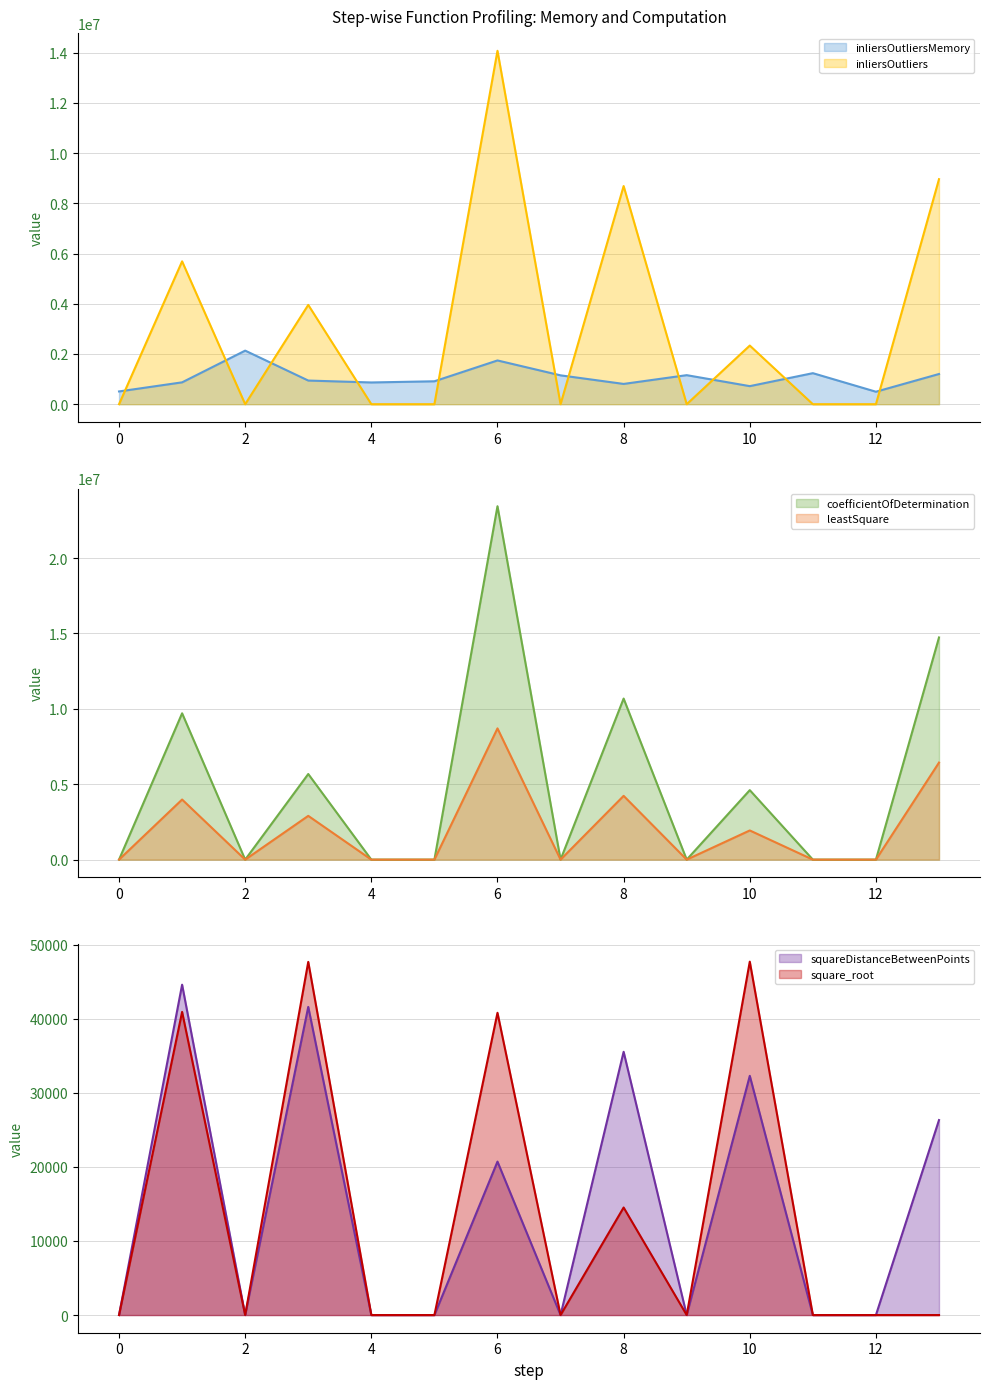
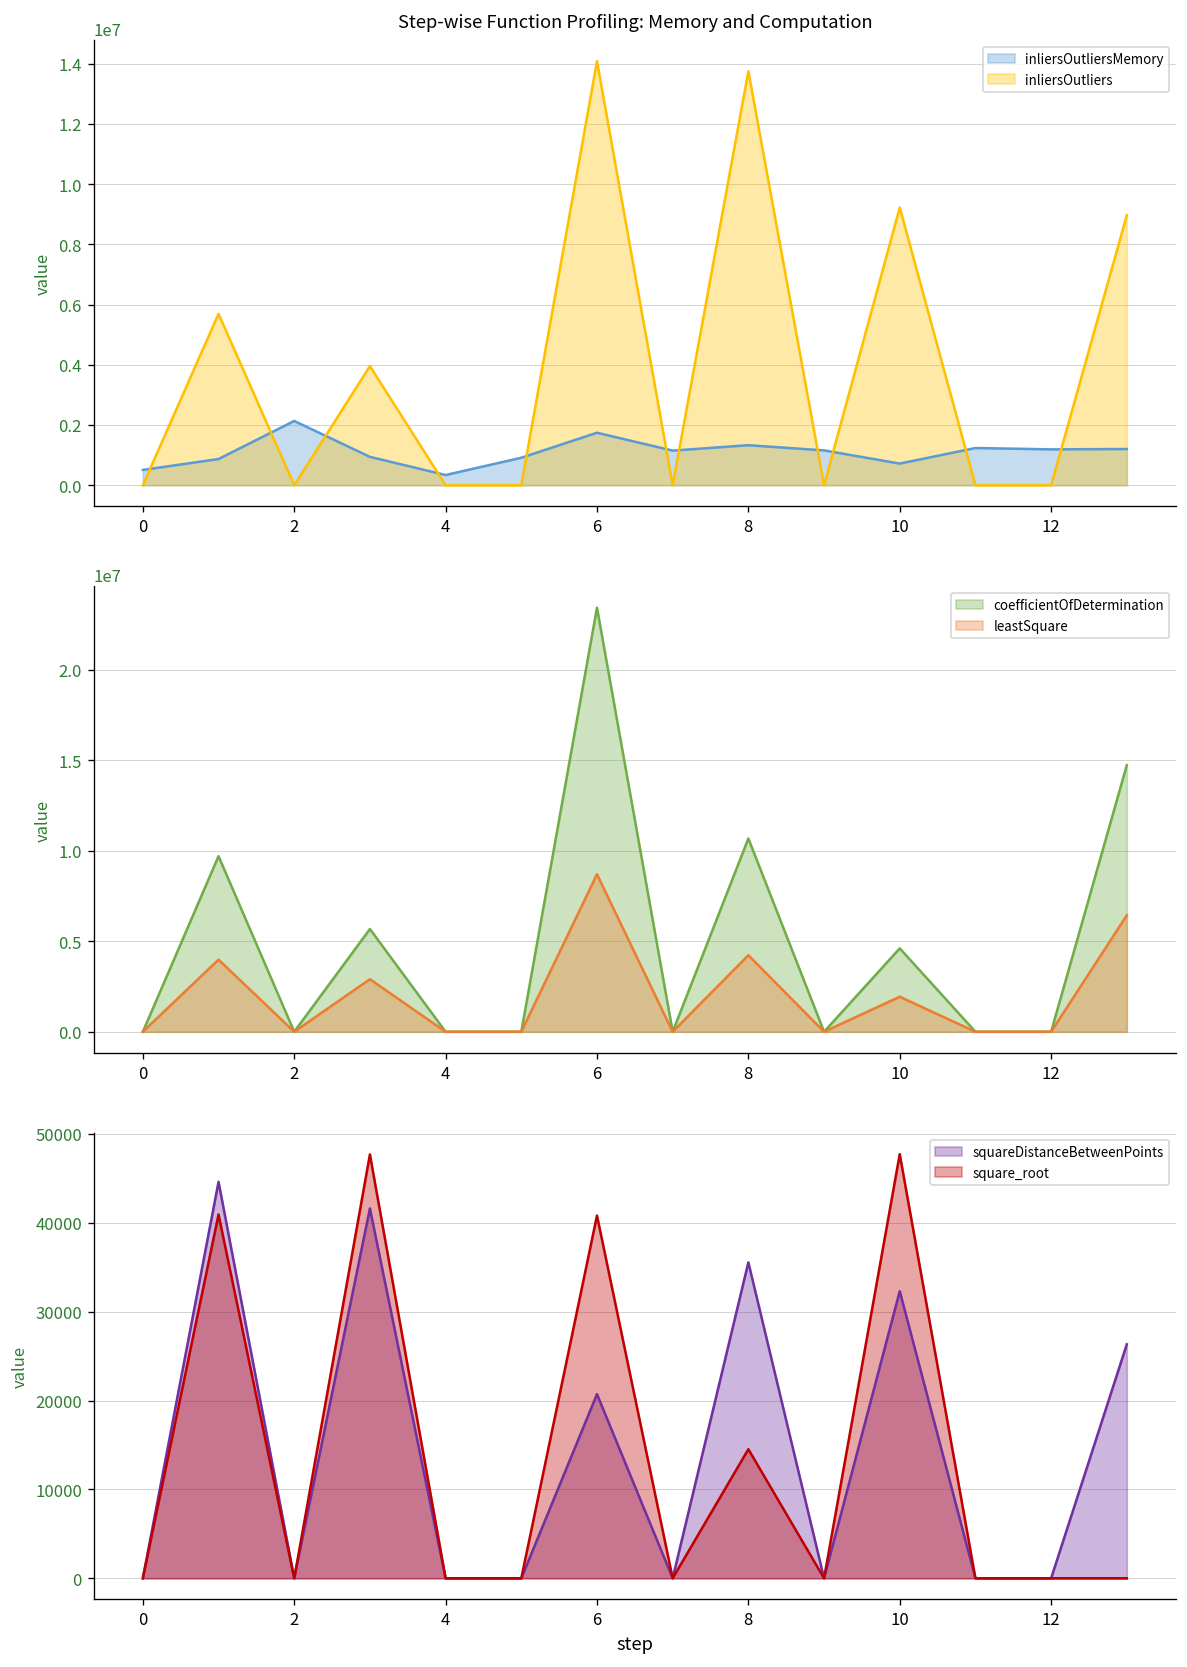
Step-wise Function Profiling: Memory and Computation, inliersOutliersMemory, 4: 900000 -> 300000
Step-wise Function Profiling: Memory and Computation, inliersOutliersMemory, 8: 800000 -> 1300000
Step-wise Function Profiling: Memory and Computation, inliersOutliers, 8: 8700000 -> 13700000
Step-wise Function Profiling: Memory and Computation, inliersOutliers, 10: 2300000 -> 9200000
Step-wise Function Profiling: Memory and Computation, inliersOutliersMemory, 12: 500000 -> 1200000
